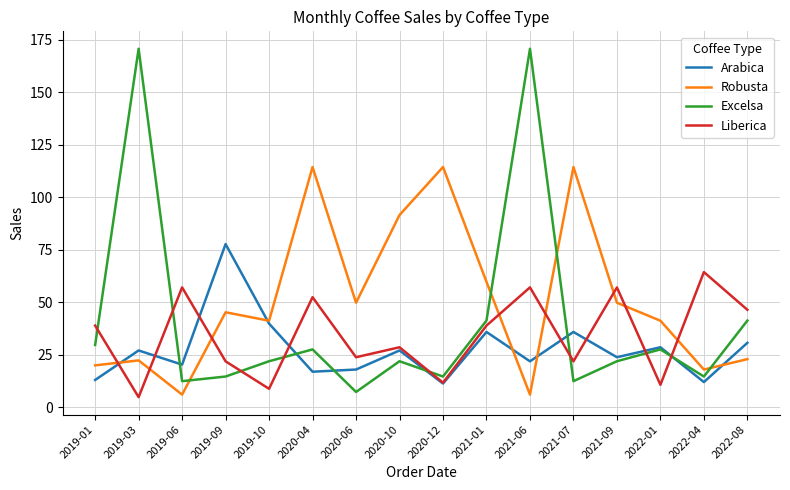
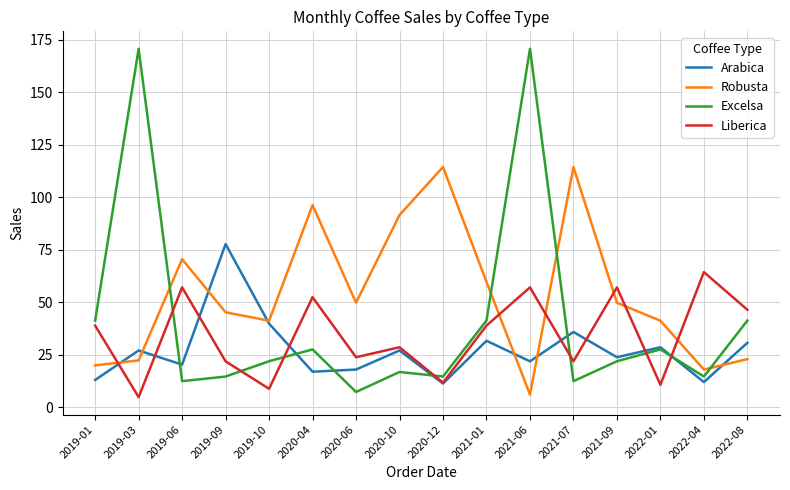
Excelsa, 2019-01: 30 -> 41
Robusta, 2019-06: 6 -> 71
Robusta, 2020-04: 114 -> 96
Excelsa, 2020-10: 22 -> 17
Arabica, 2021-01: 36 -> 32
